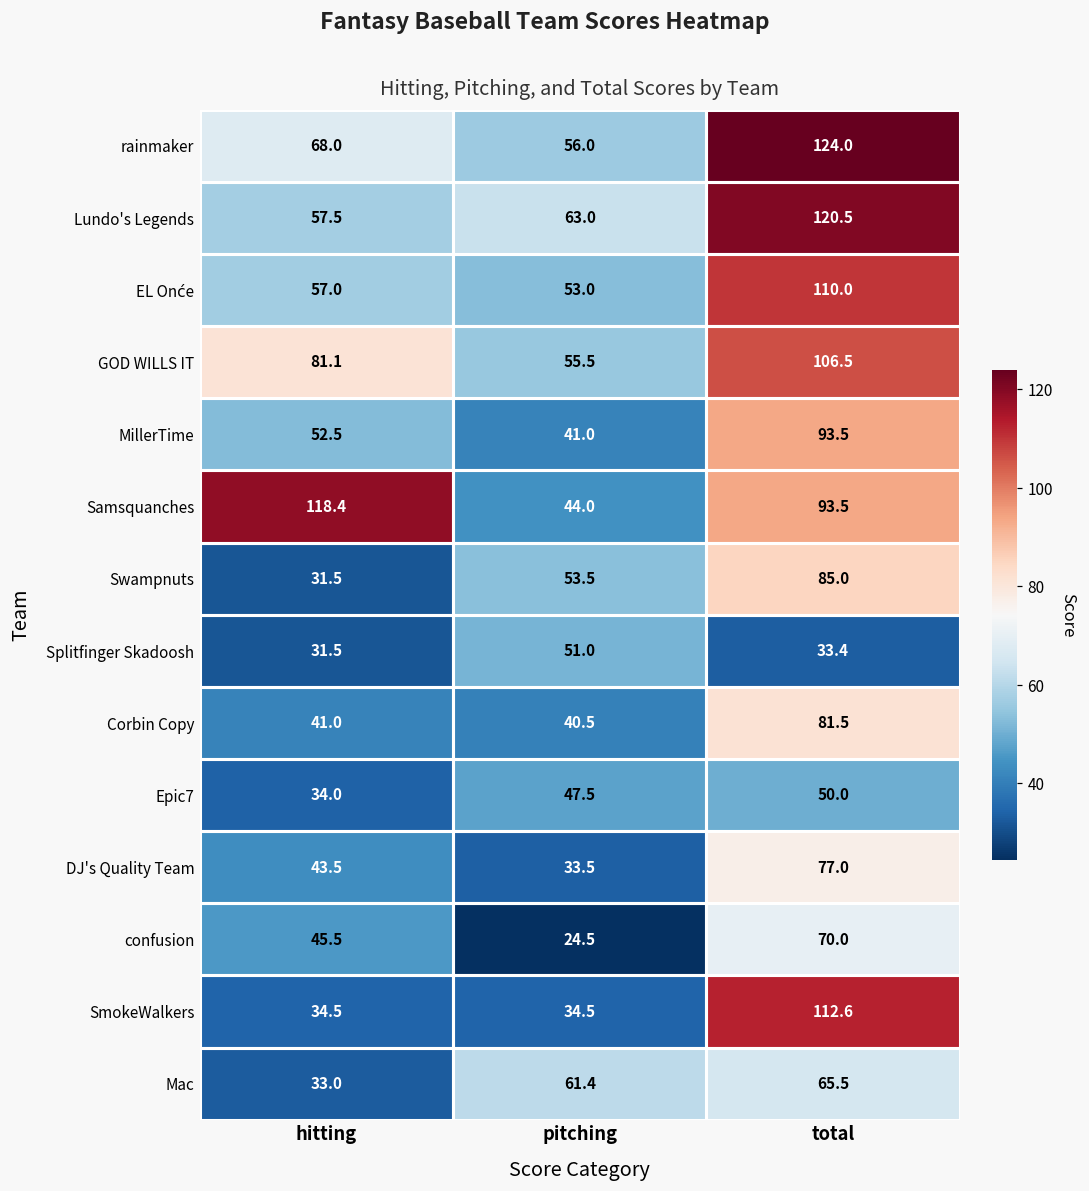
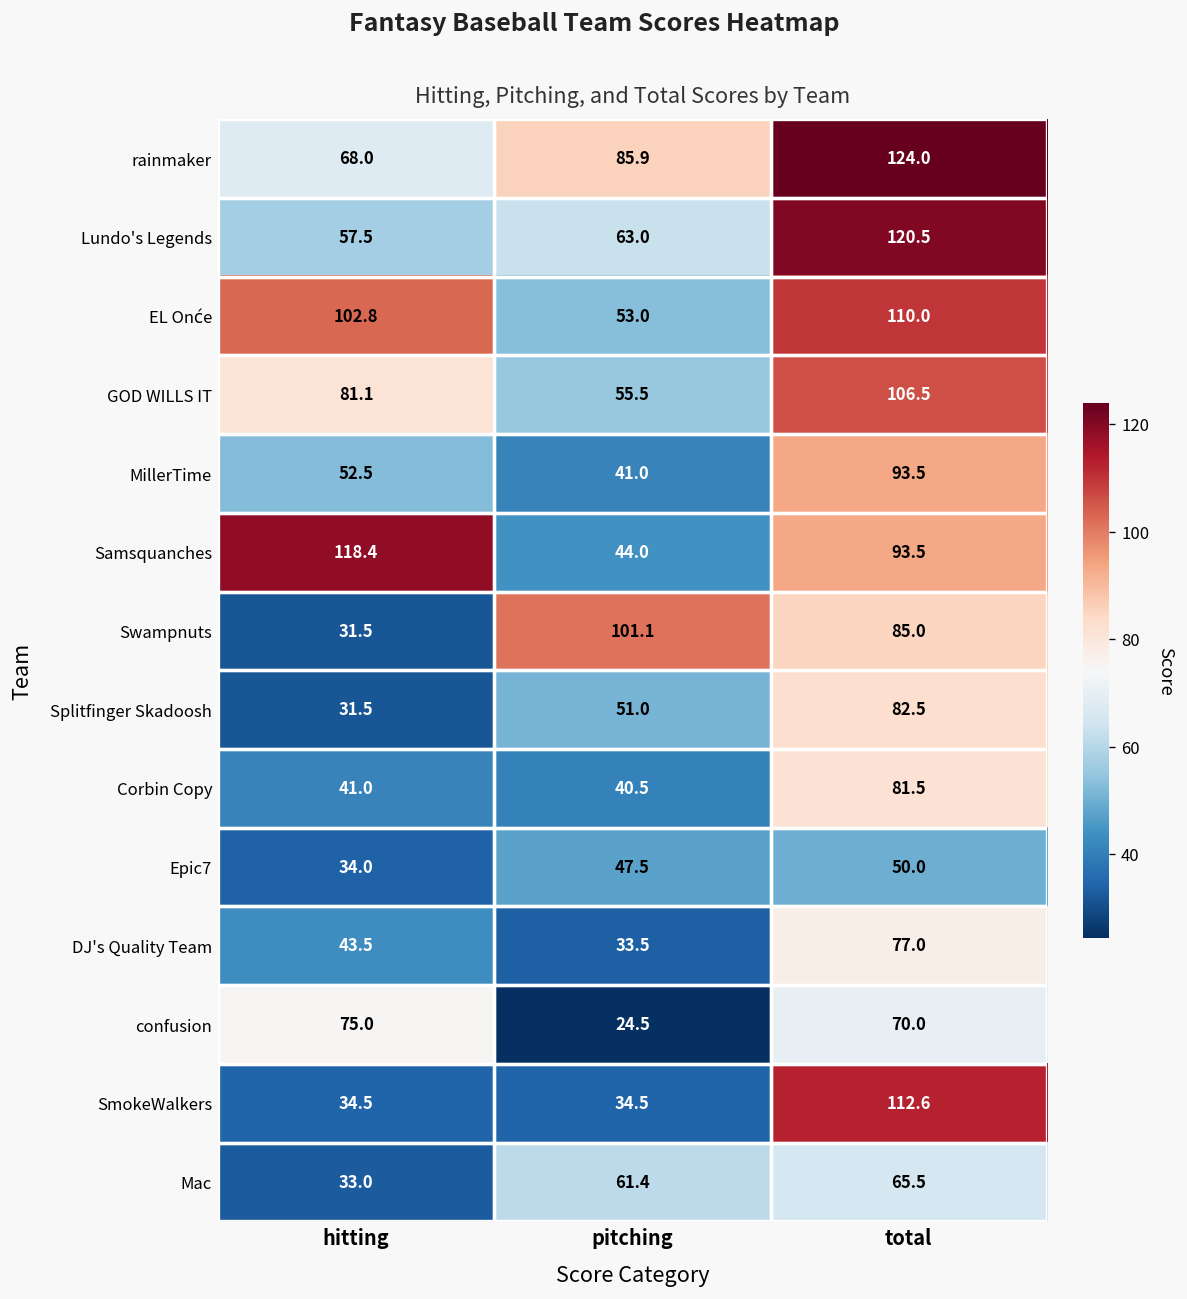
rainmaker, pitching: 56.0 -> 85.9
EL Onće, hitting: 57.0 -> 102.8
Swampnuts, pitching: 53.5 -> 101.1
Splitfinger Skadoosh, total: 33.4 -> 82.5
confusion, hitting: 45.5 -> 75.0
